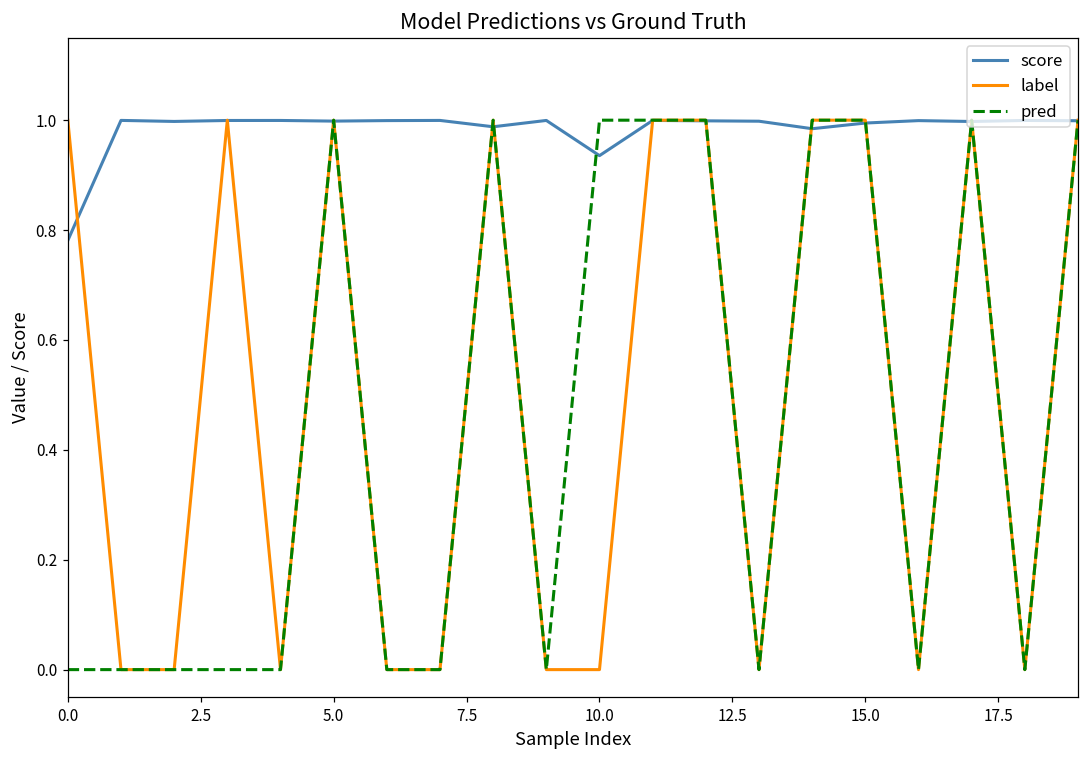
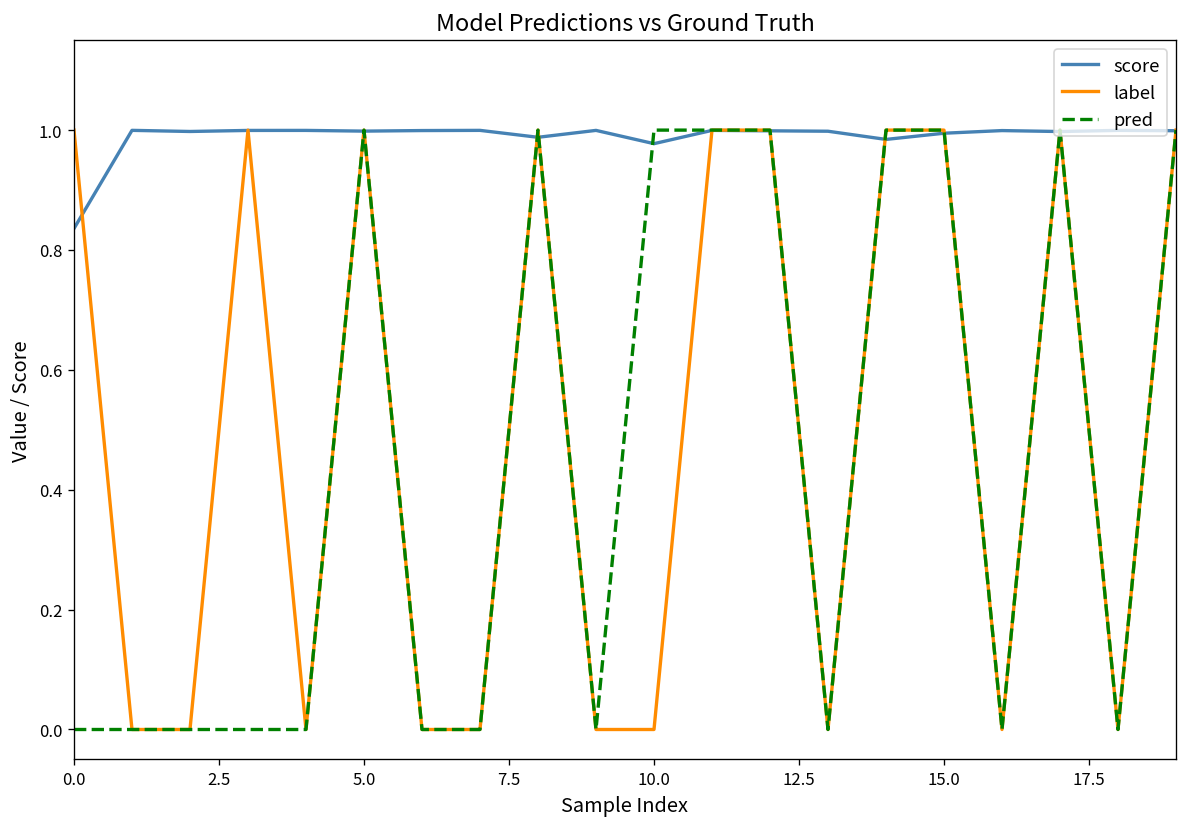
score, 0.0: 0.78 -> 0.84
score, 10.0: 0.94 -> 0.98
